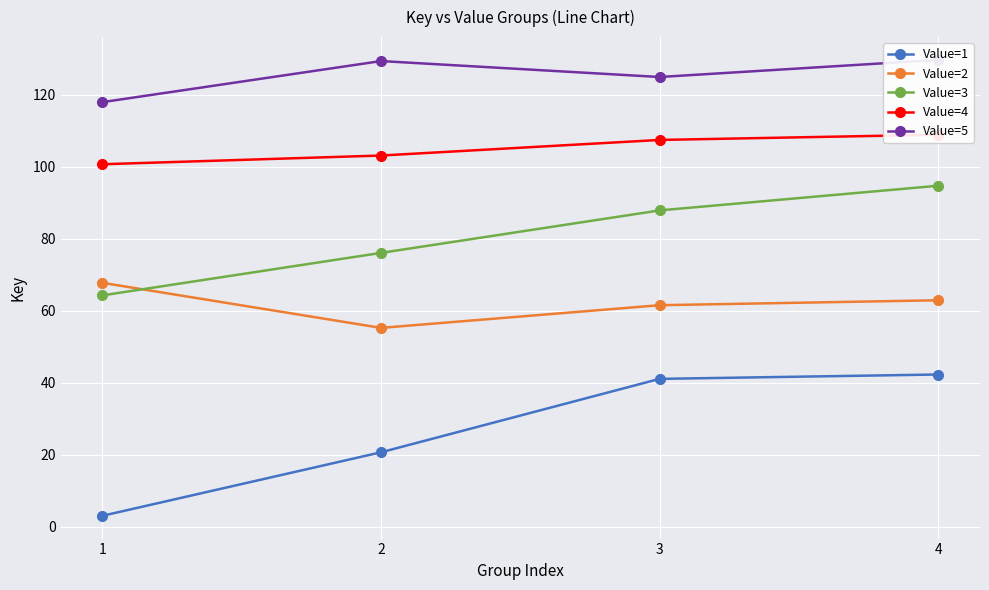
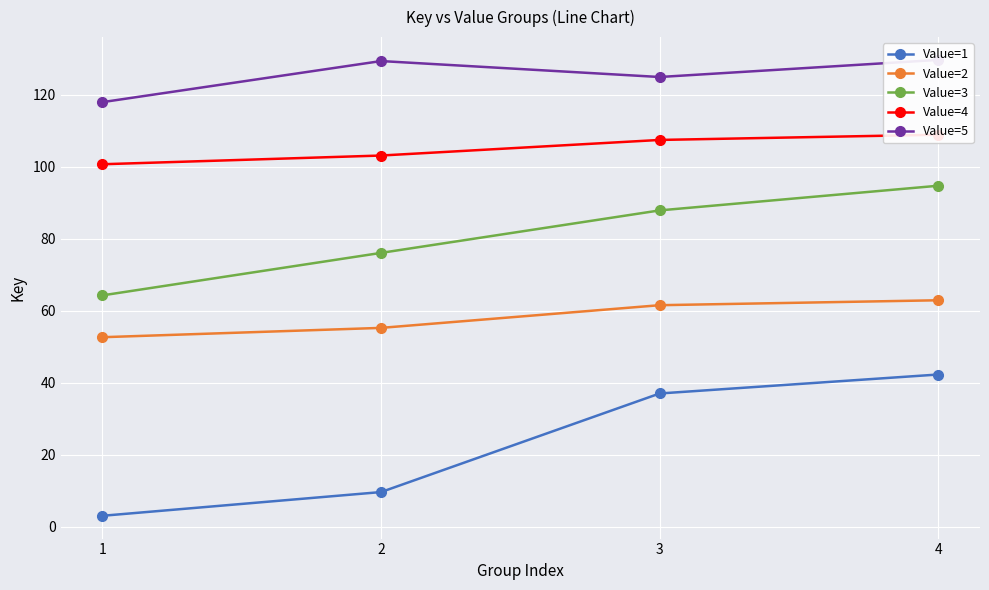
Value=2, 1: 68 -> 53
Value=1, 2: 21 -> 10
Value=1, 3: 41 -> 37
